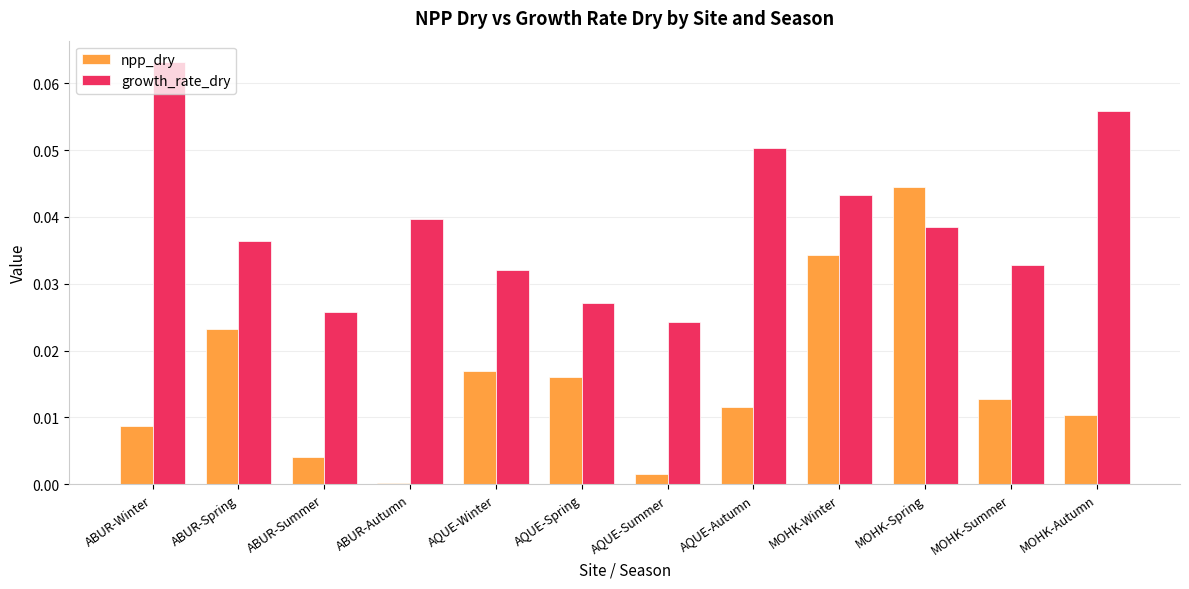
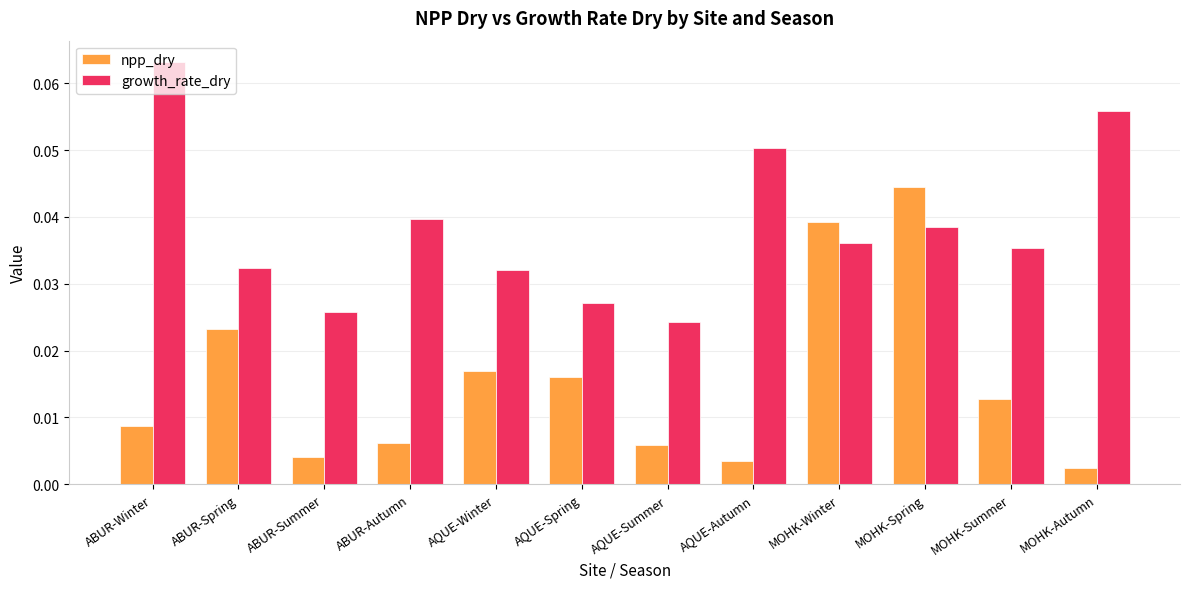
growth_rate_dry, ABUR-Spring: 0.036 -> 0.032
npp_dry, ABUR-Autumn: 0.000 -> 0.006
npp_dry, AQUE-Summer: 0.001 -> 0.006
npp_dry, AQUE-Autumn: 0.012 -> 0.004
npp_dry, MOHK-Winter: 0.034 -> 0.039
growth_rate_dry, MOHK-Winter: 0.043 -> 0.036
growth_rate_dry, MOHK-Summer: 0.033 -> 0.035
npp_dry, MOHK-Autumn: 0.010 -> 0.002
